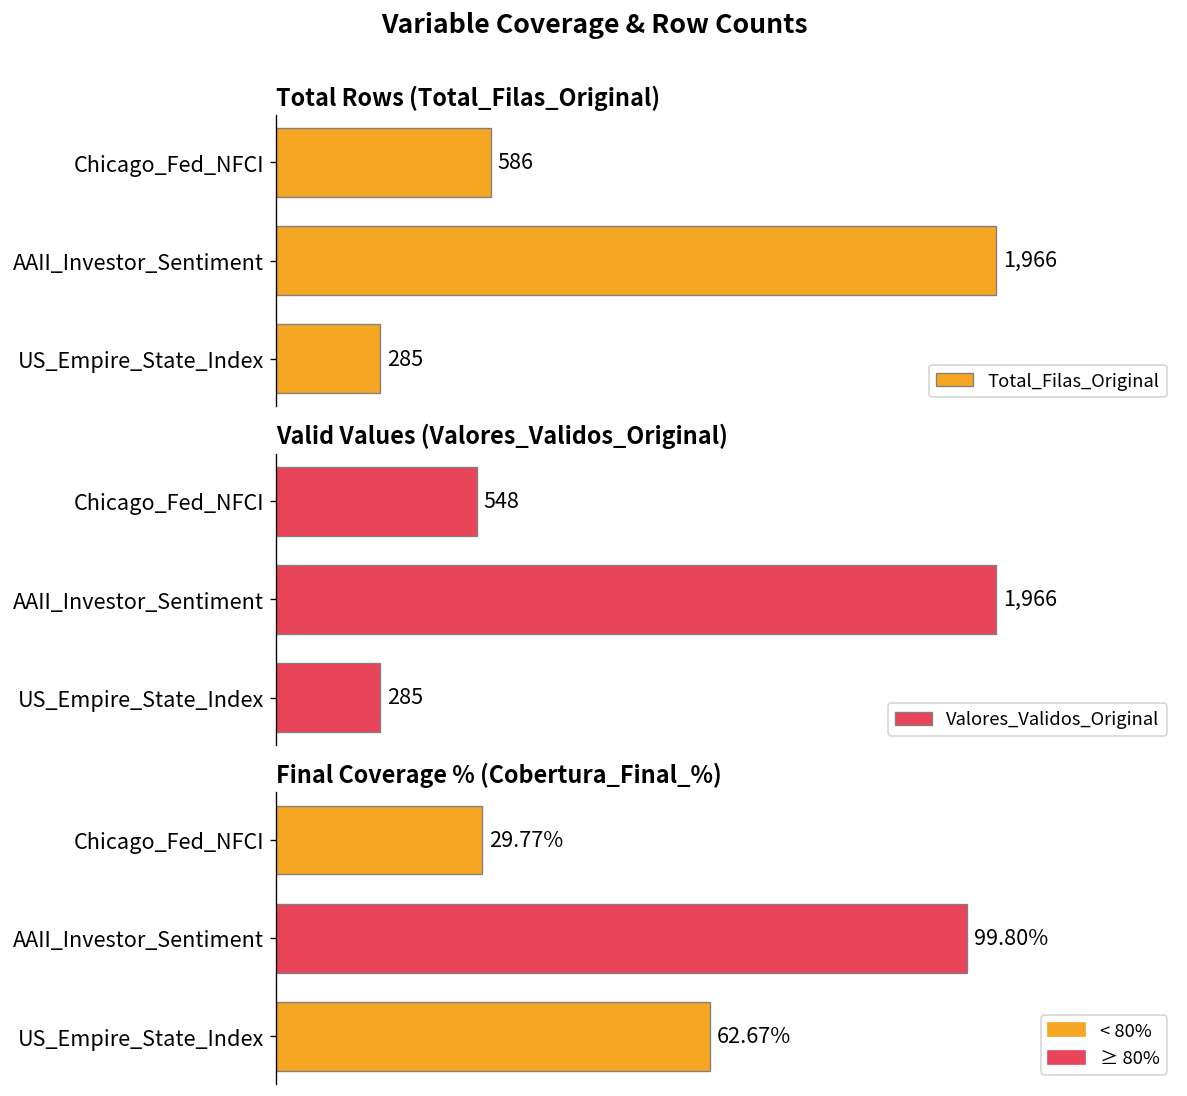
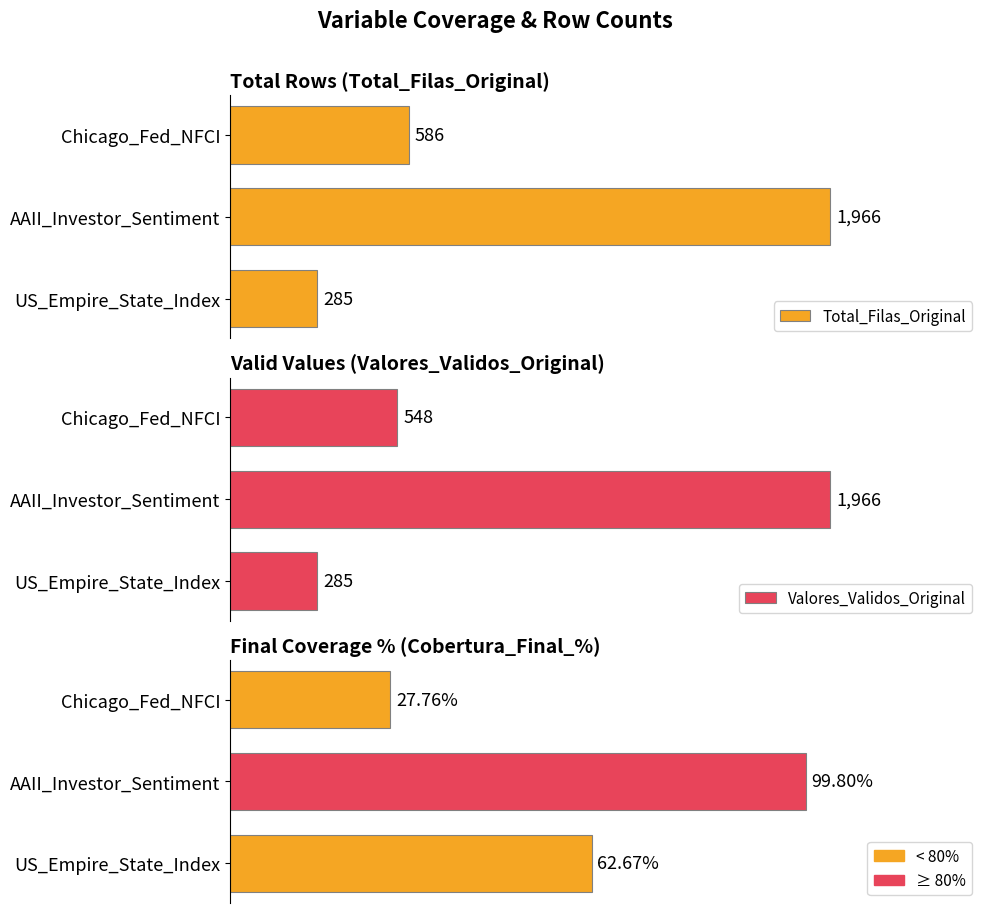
Final Coverage % (Cobertura_Final_%), Chicago_Fed_NFCI: 29.77% -> 27.76%
